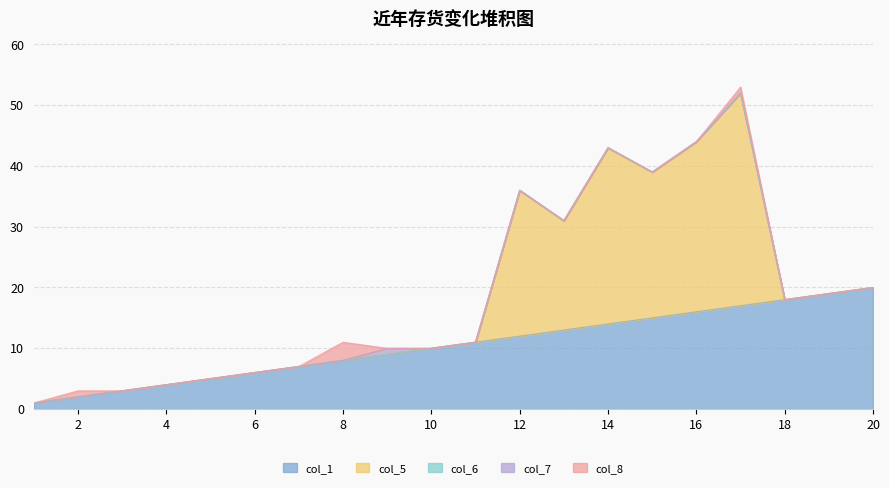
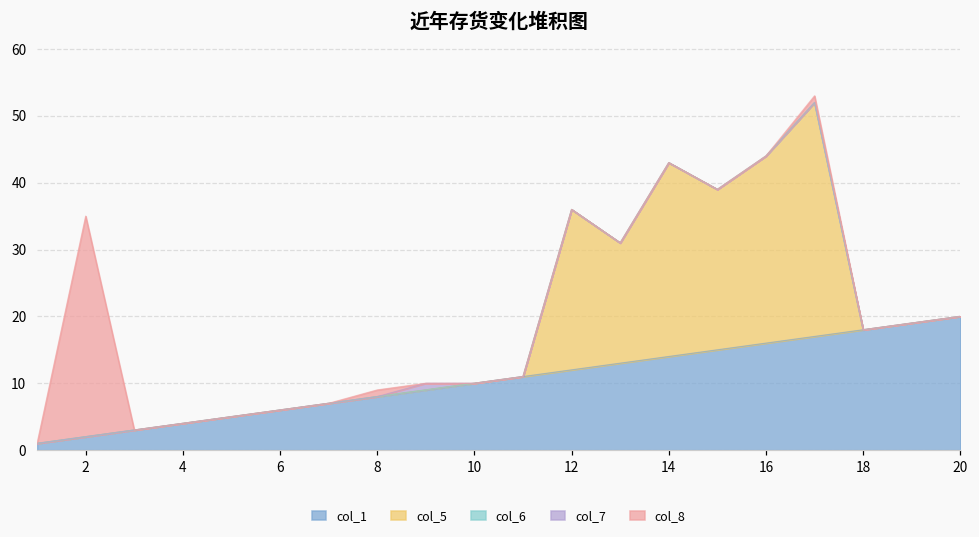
col_8, 2: 1 -> 33
col_8, 8: 3 -> 1
